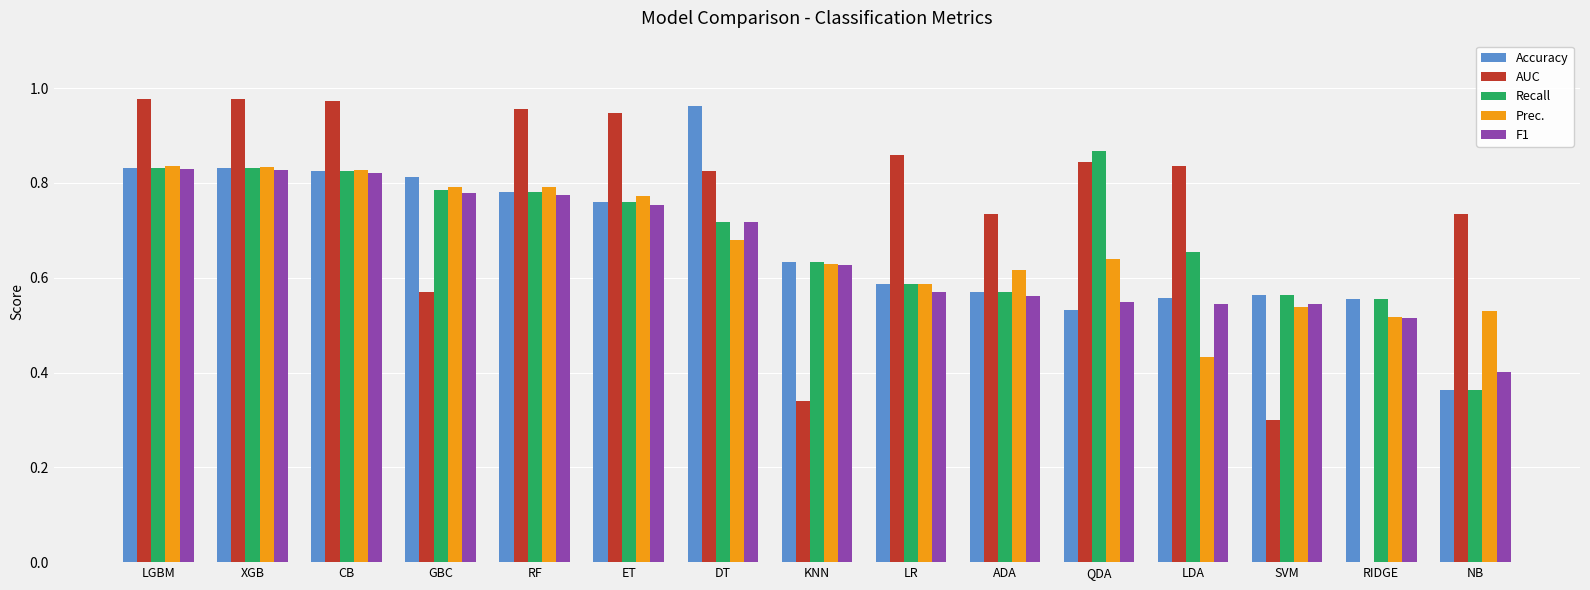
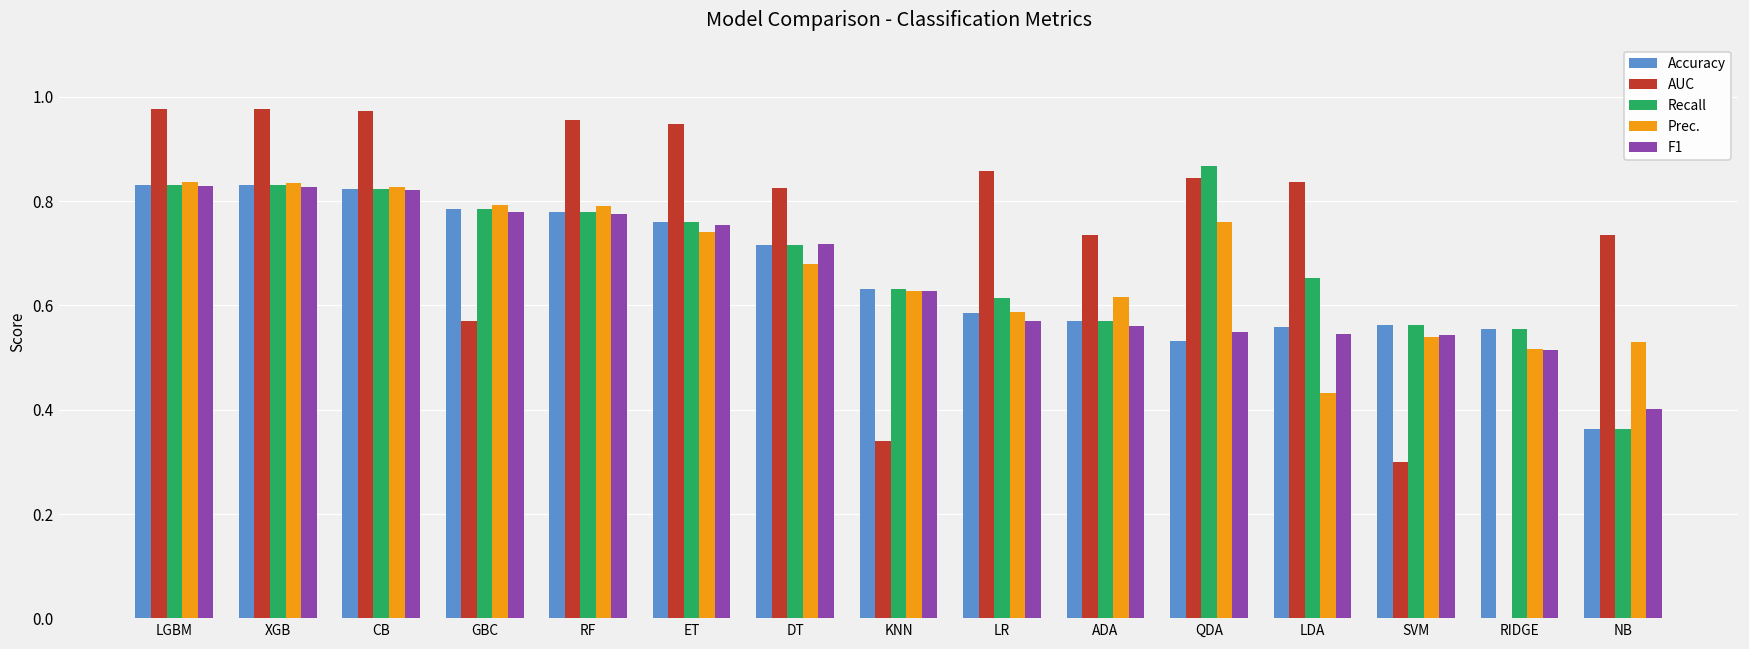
Accuracy, GBC: 0.81 -> 0.79
Prec., ET: 0.77 -> 0.74
Accuracy, DT: 0.96 -> 0.72
Recall, LR: 0.59 -> 0.61
Prec., QDA: 0.64 -> 0.76
